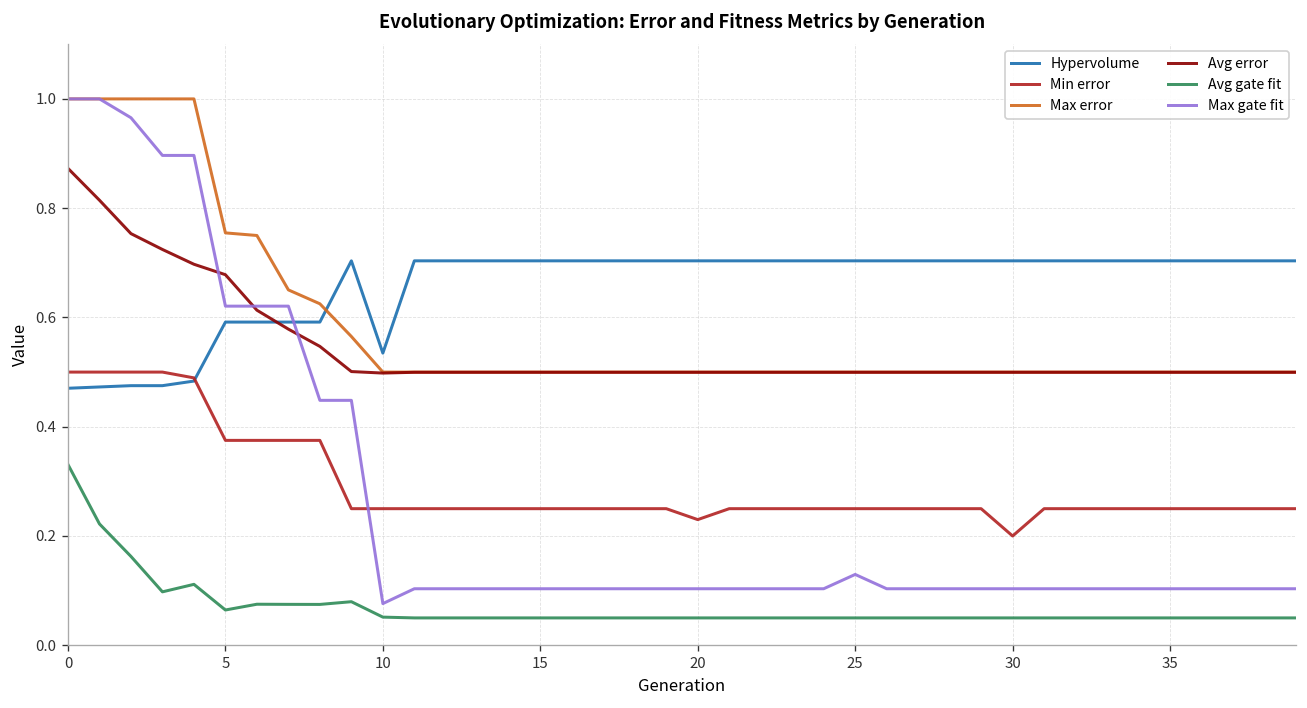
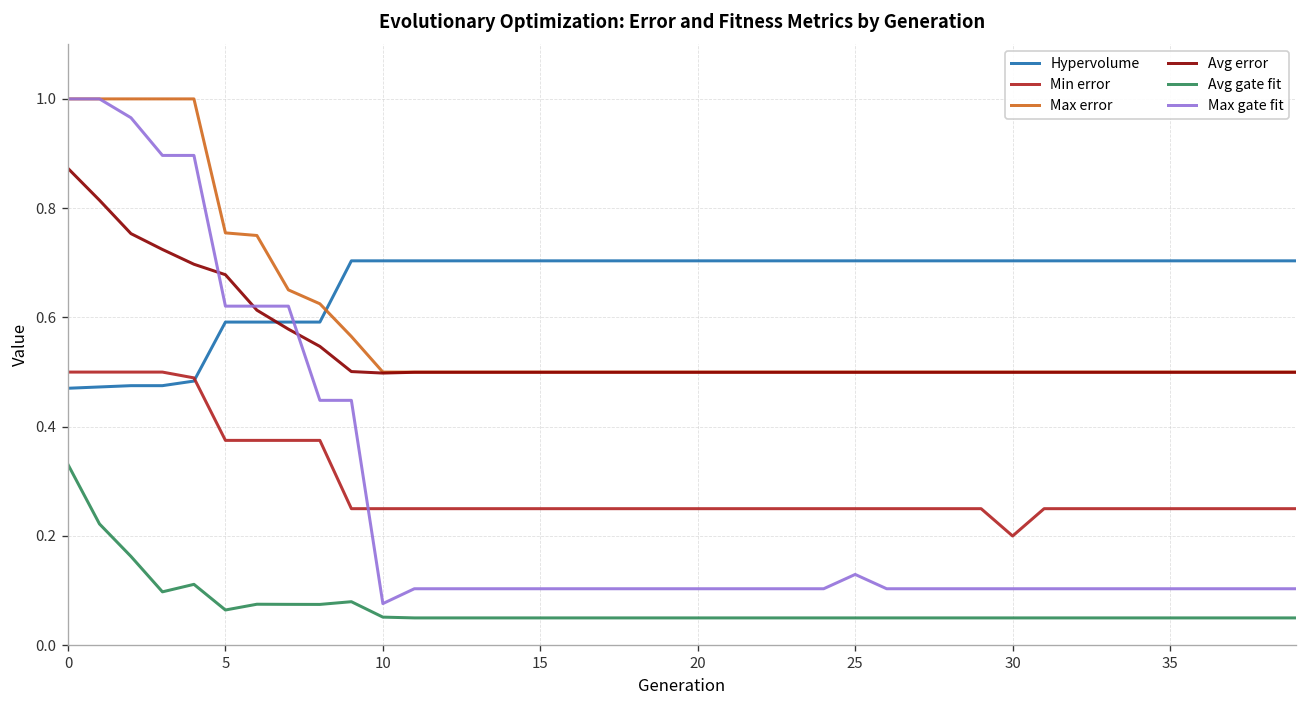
Hypervolume, 10: 0.53 -> 0.70
Min error, 20: 0.23 -> 0.25
